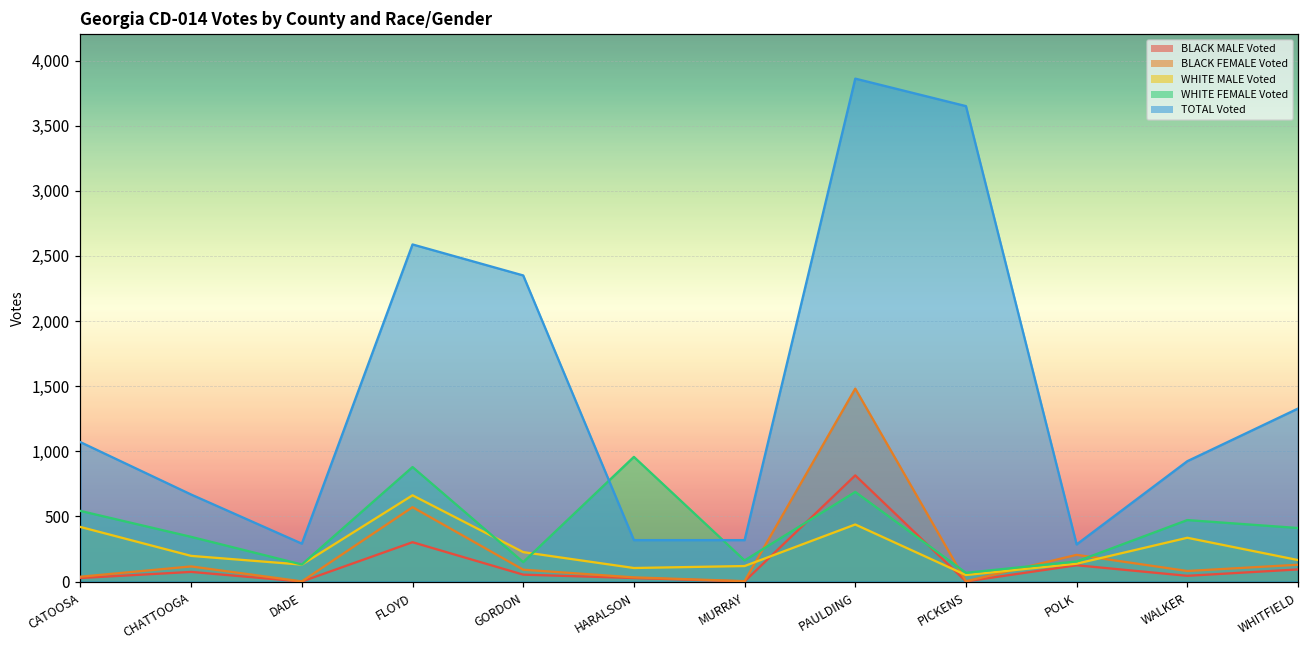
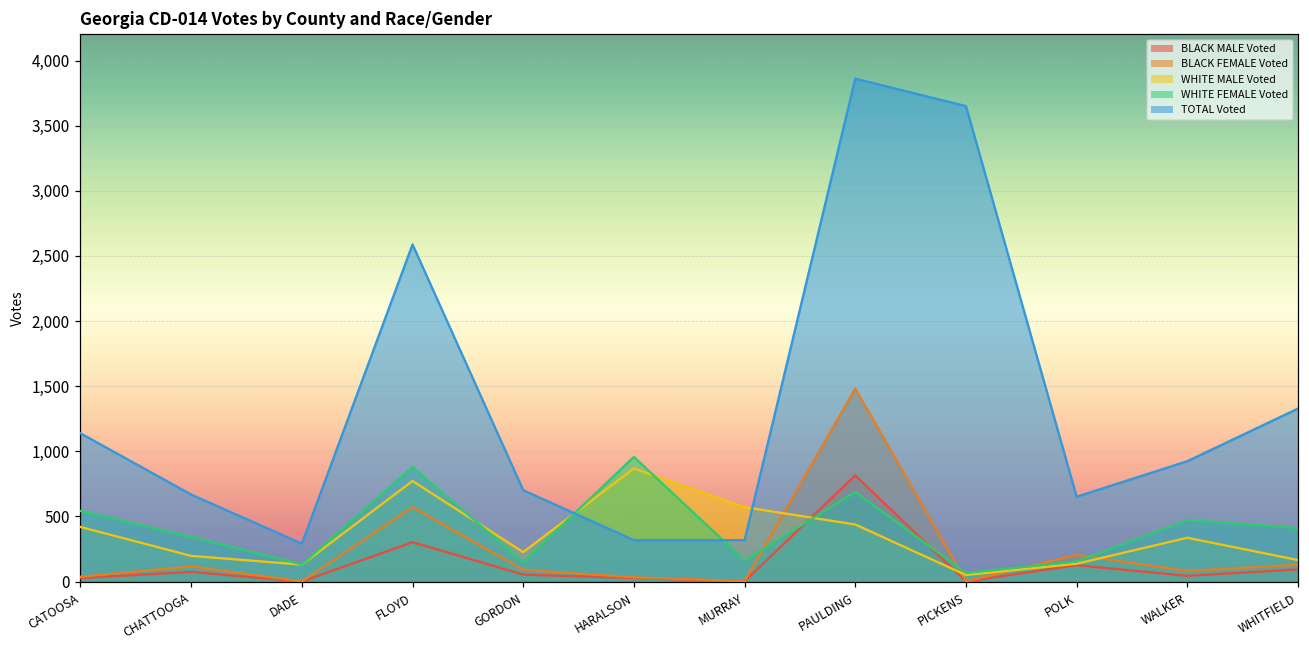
TOTAL Voted, CATOOSA: 1,070 -> 1,140
WHITE MALE Voted, FLOYD: 660 -> 770
TOTAL Voted, GORDON: 2,350 -> 700
WHITE MALE Voted, HARALSON: 100 -> 870
WHITE MALE Voted, MURRAY: 120 -> 570
TOTAL Voted, POLK: 290 -> 650
